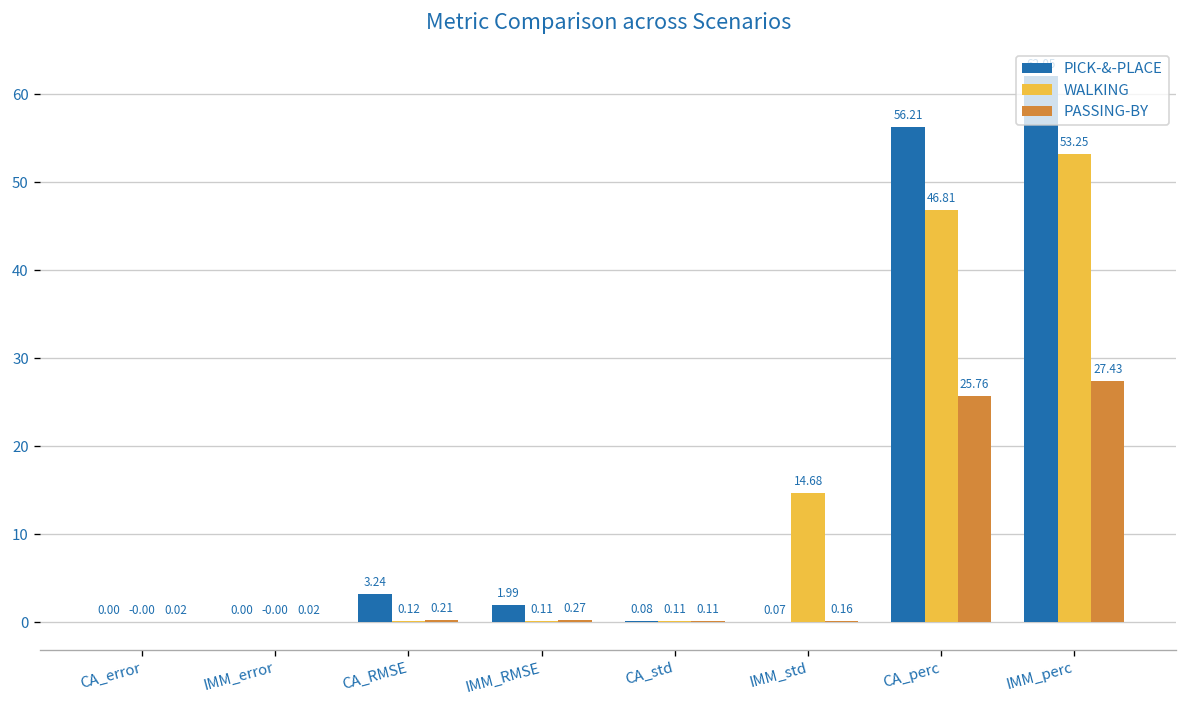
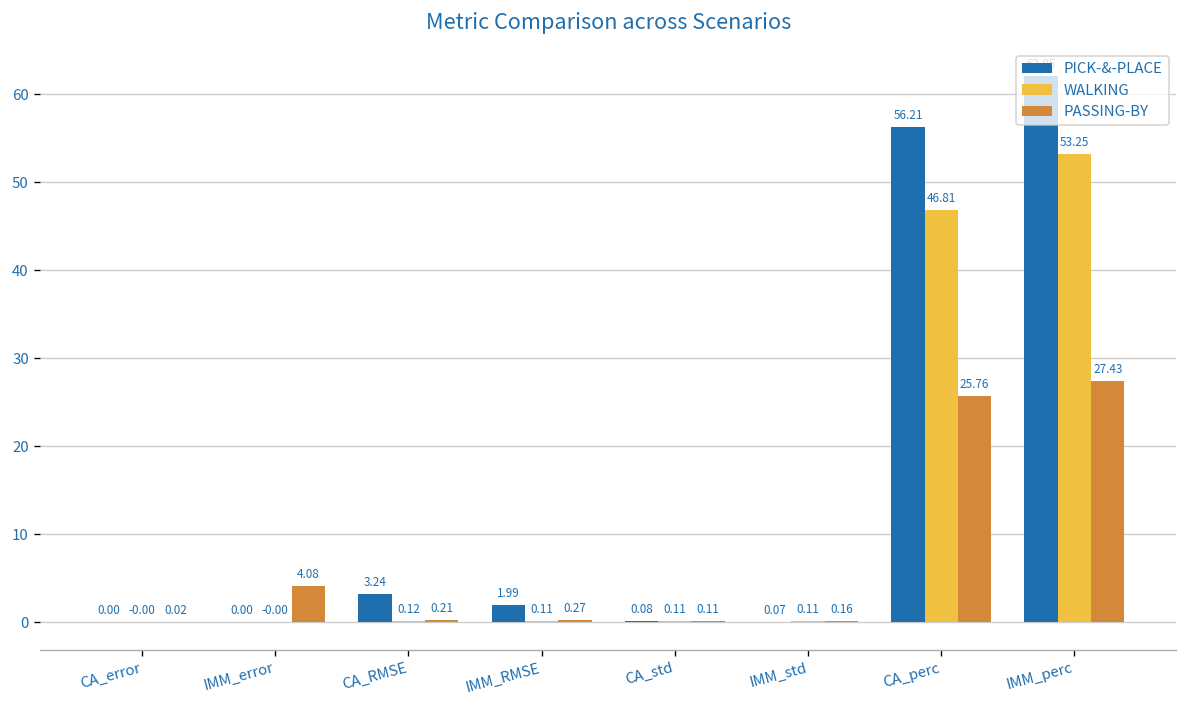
PASSING-BY, IMM_error: 0.02 -> 4.08
WALKING, IMM_std: 14.68 -> 0.11
